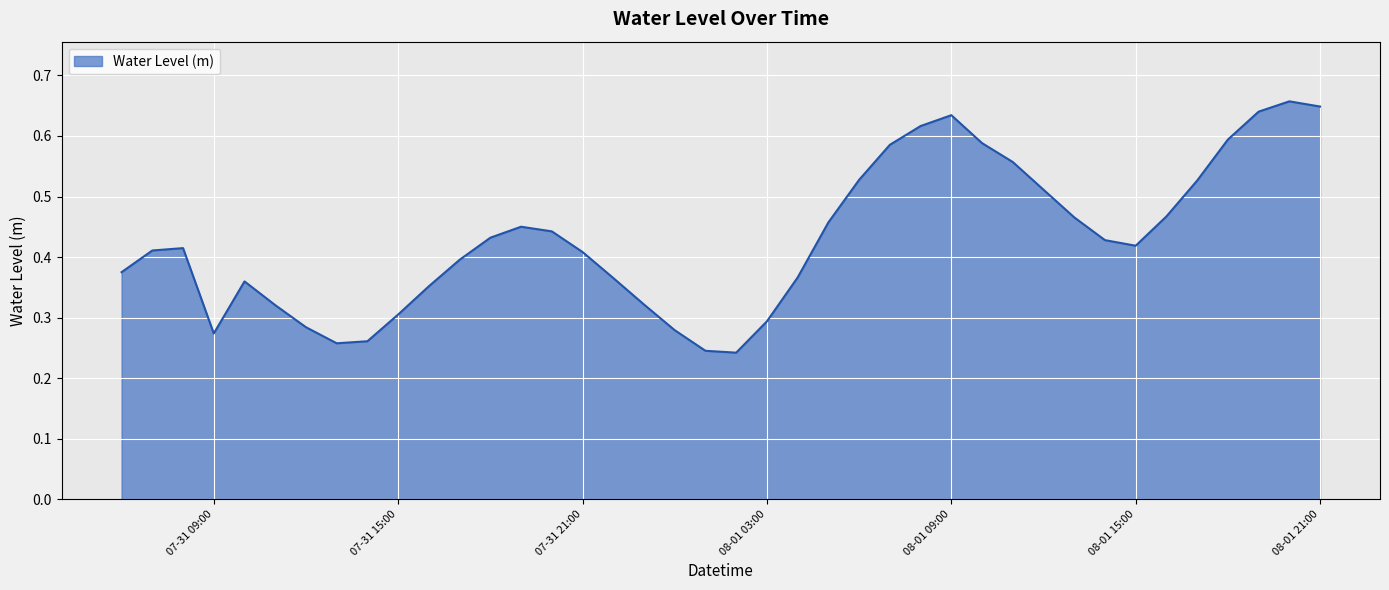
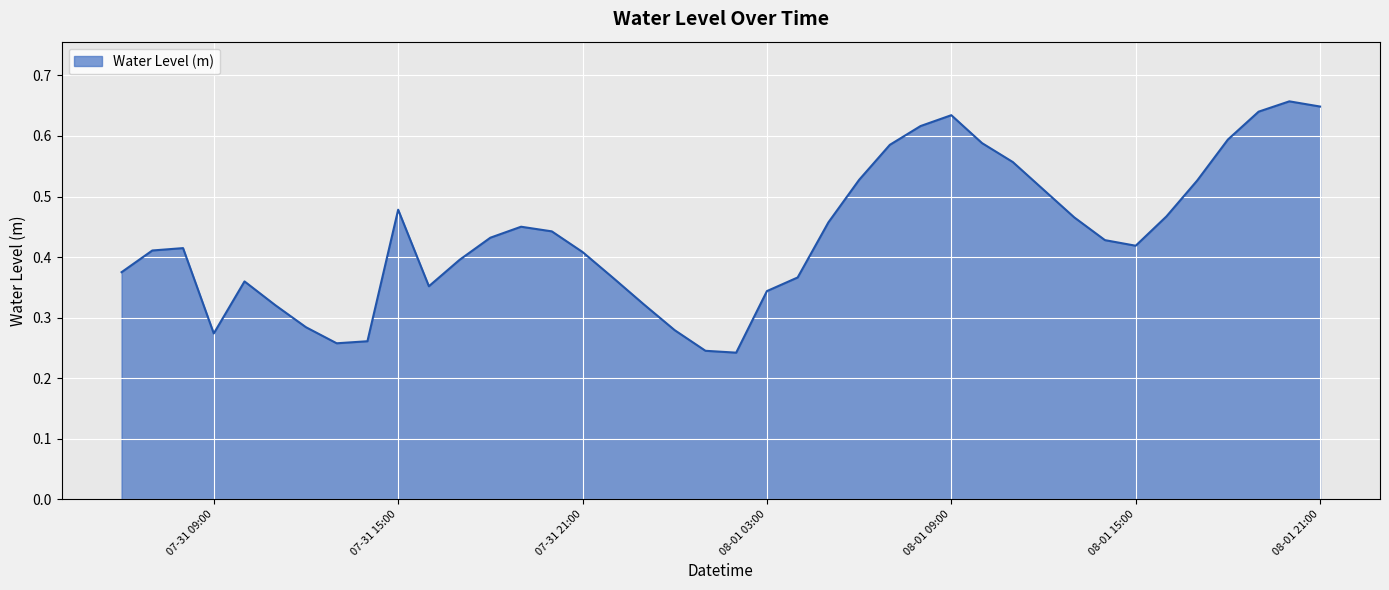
07-31 15:00: 0.31 -> 0.48
08-01 03:00: 0.29 -> 0.34
